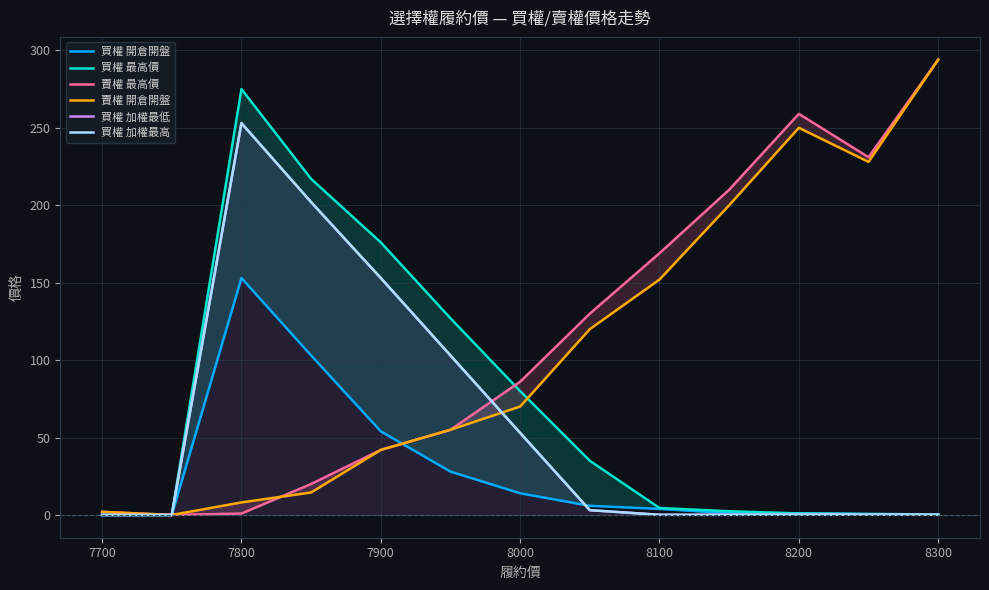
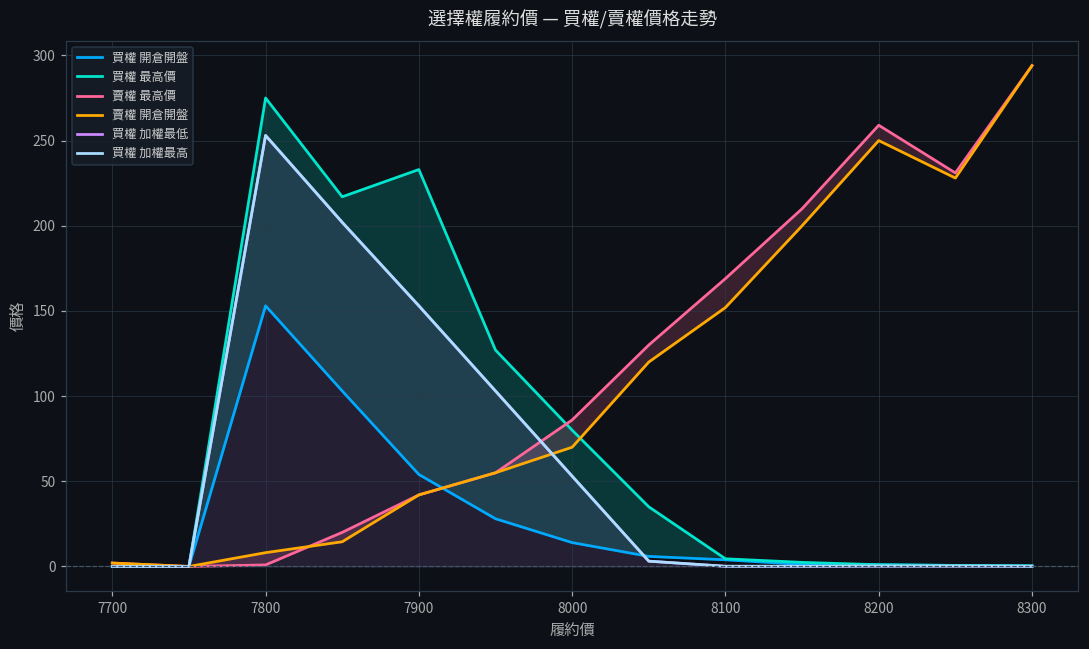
買權 最高價, 7900: 176 -> 233
